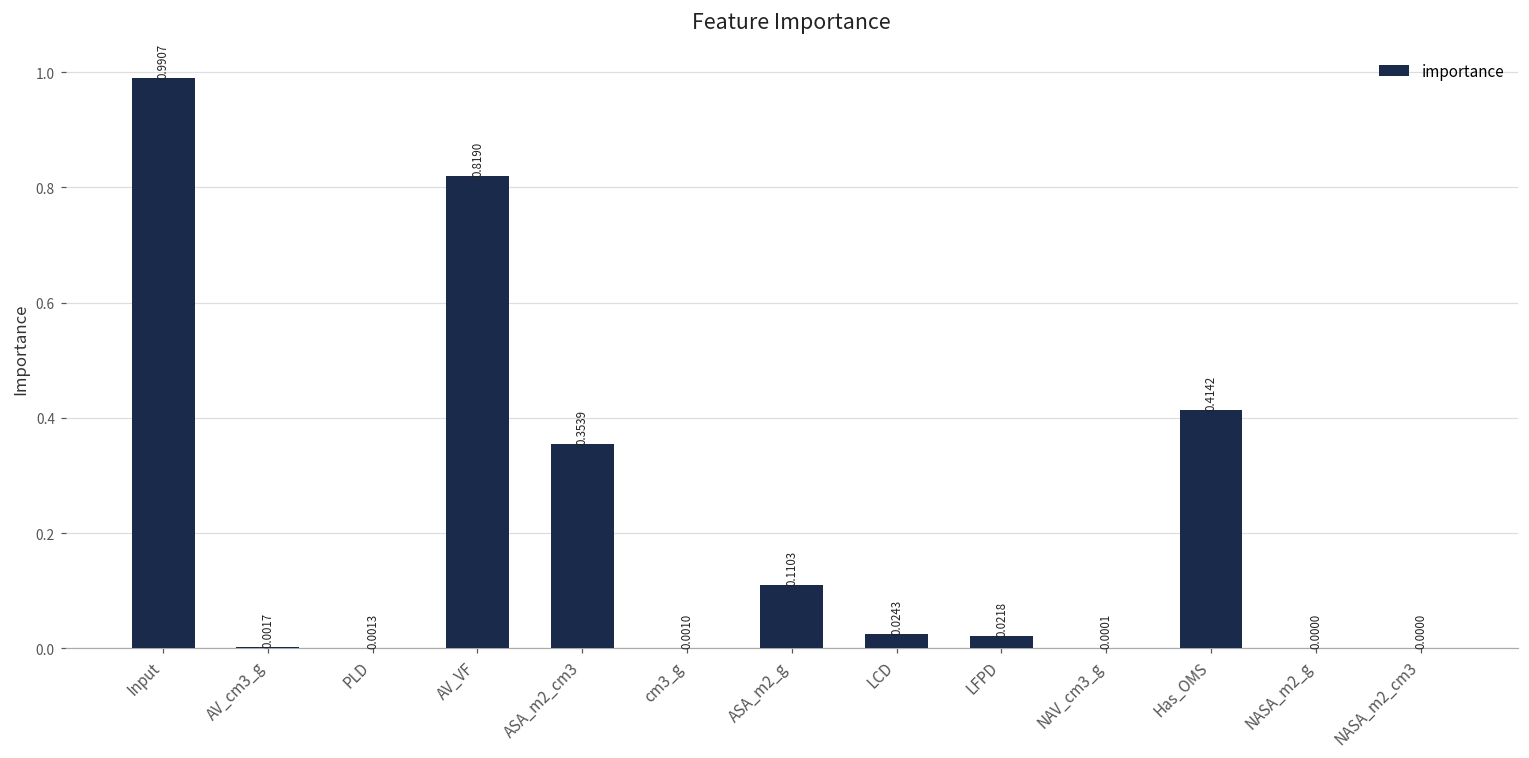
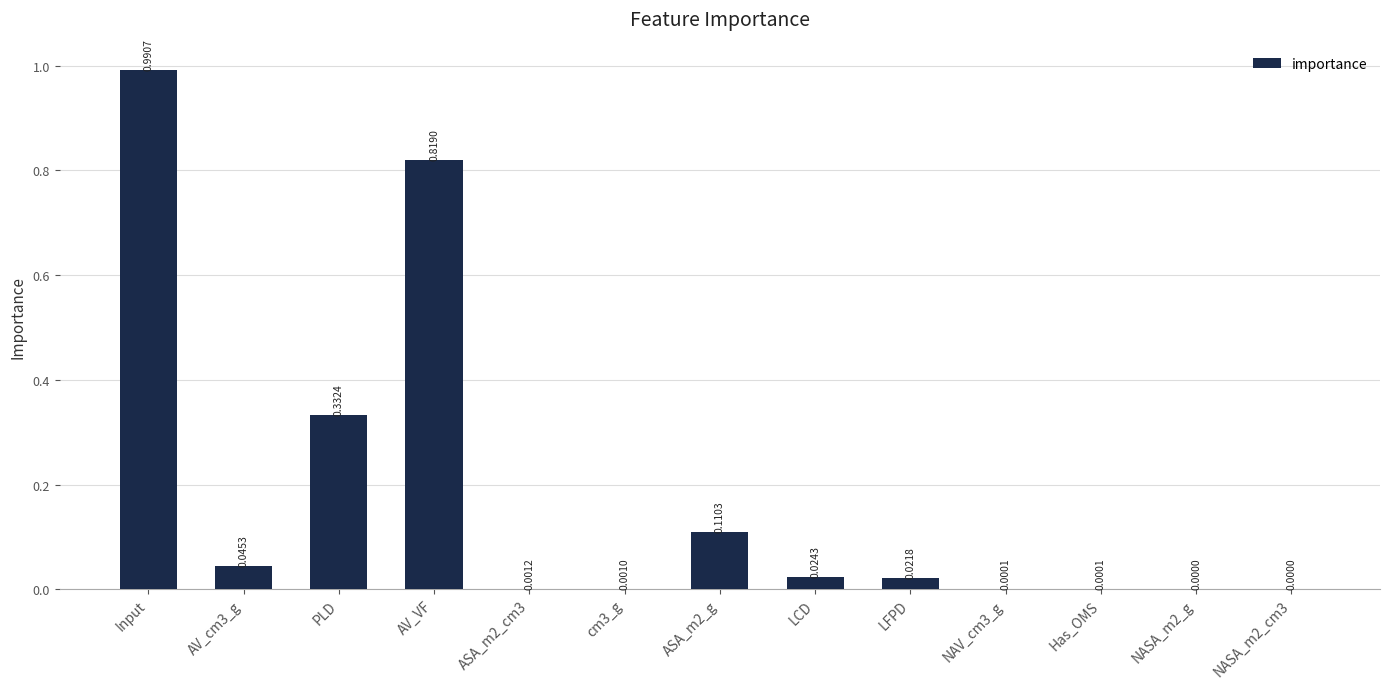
AV_cm3_g: 0.0017 -> 0.0453
PLD: 0.0013 -> 0.3324
ASA_m2_cm3: 0.3539 -> 0.0012
Has_OMS: 0.4142 -> 0.0001
